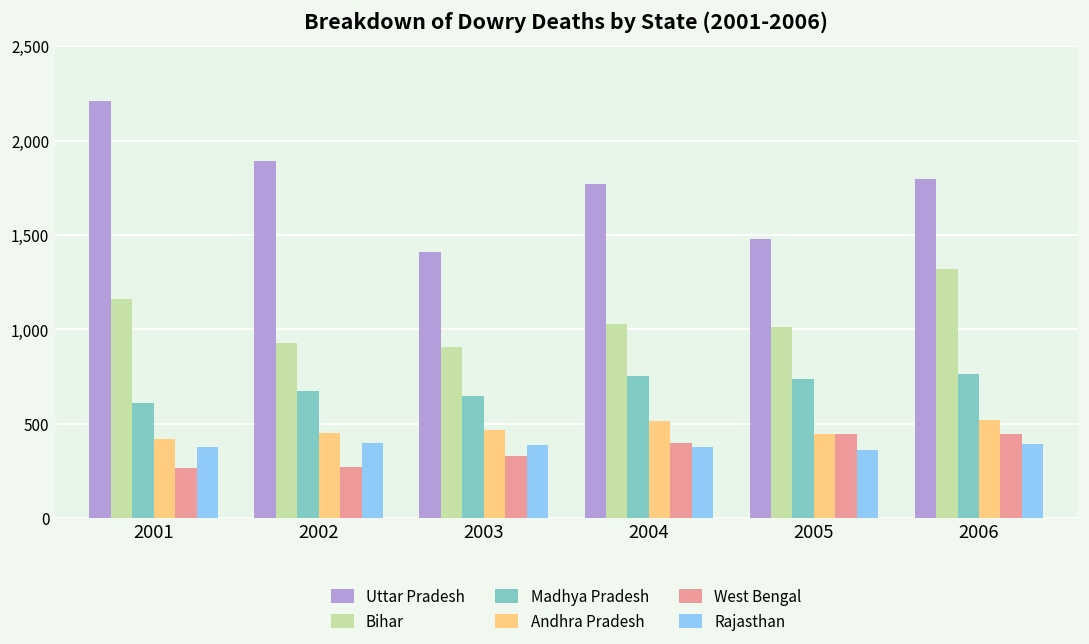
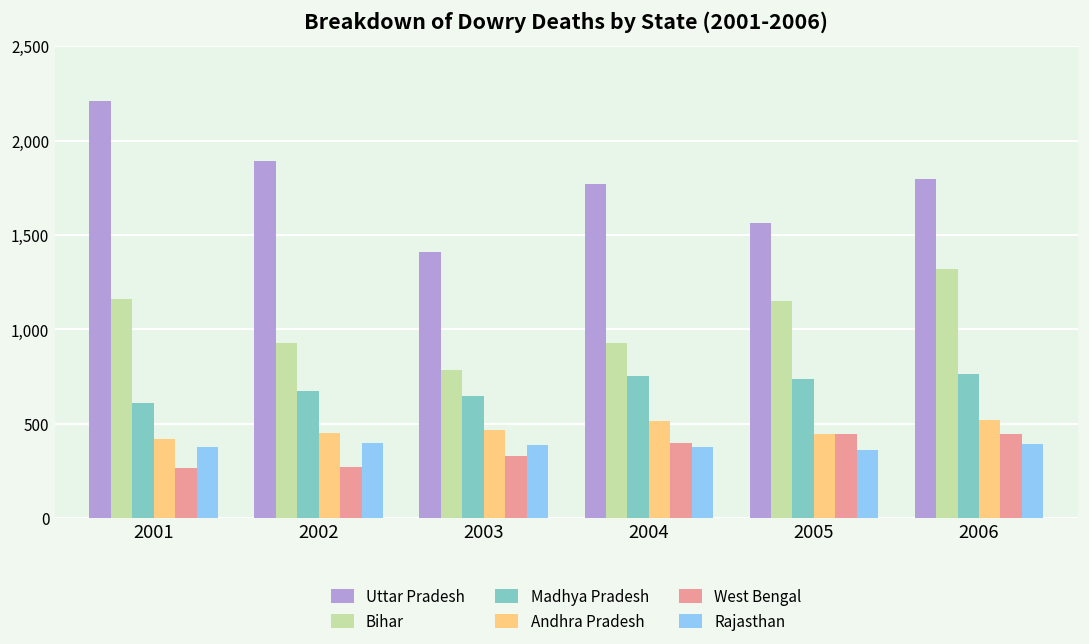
Bihar, 2003: 910 -> 780
Bihar, 2004: 1,030 -> 930
Uttar Pradesh, 2005: 1,480 -> 1,560
Bihar, 2005: 1,010 -> 1,150
